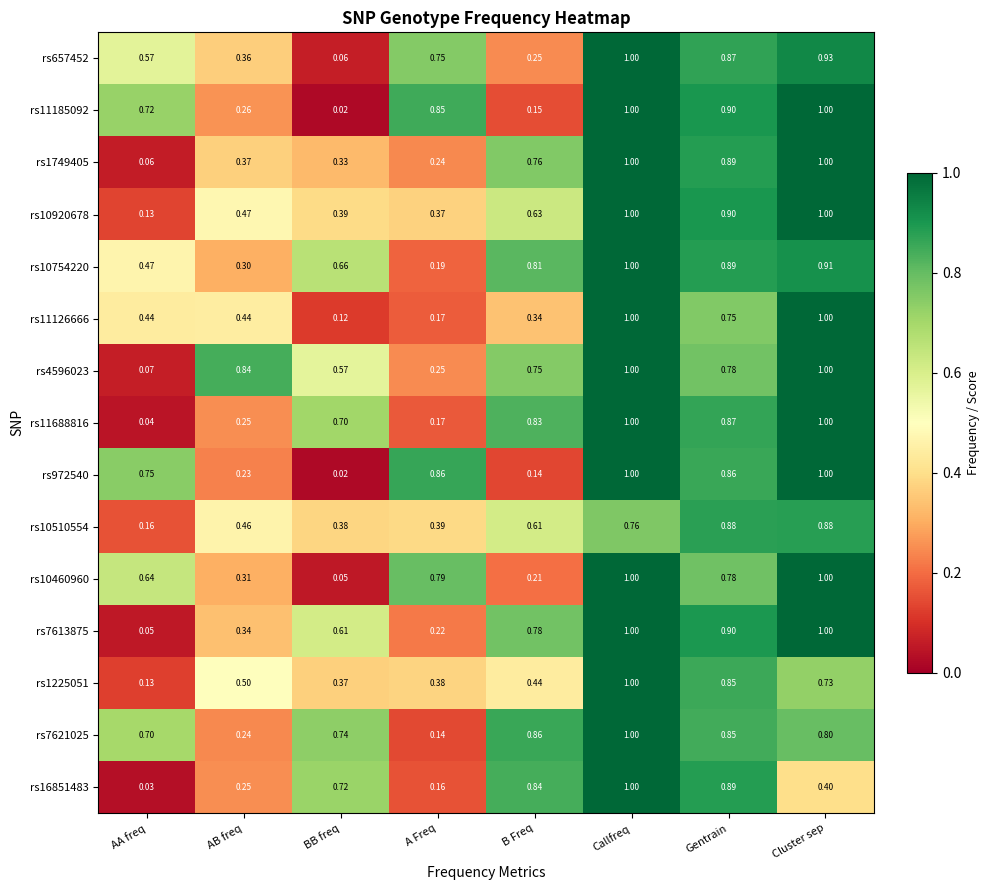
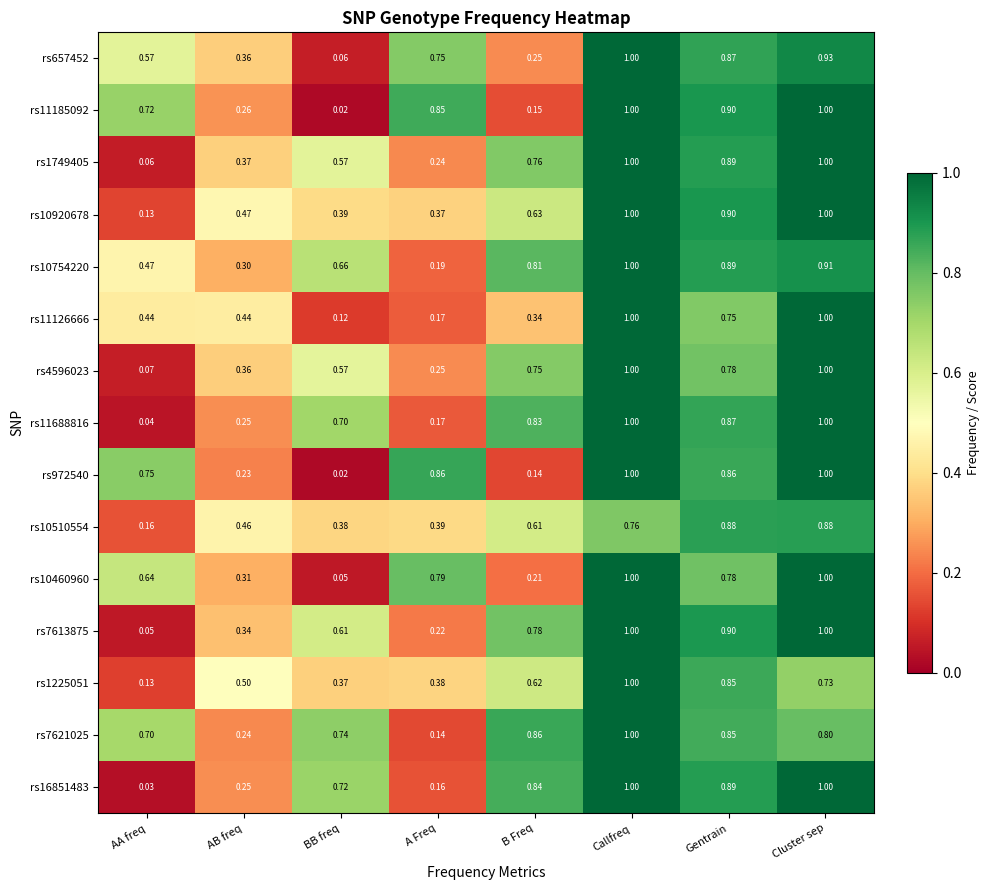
rs1749405, BB freq: 0.33 -> 0.57
rs4596023, AB freq: 0.84 -> 0.36
rs1225051, B Freq: 0.44 -> 0.62
rs16851483, Cluster sep: 0.40 -> 1.00
